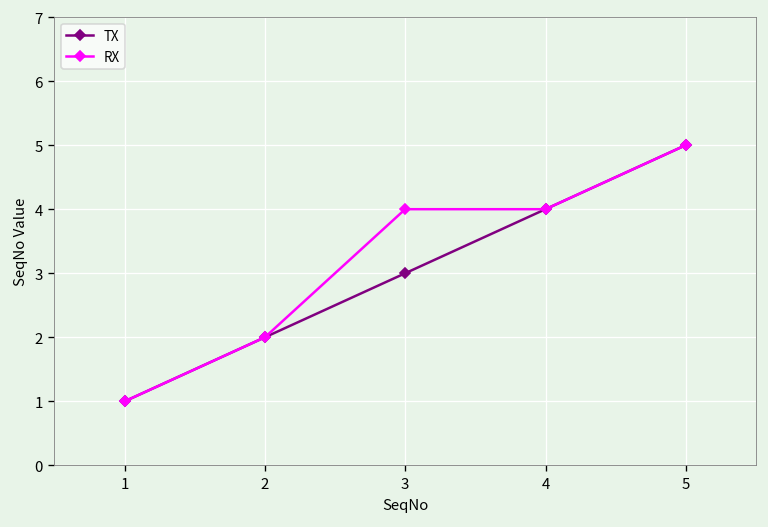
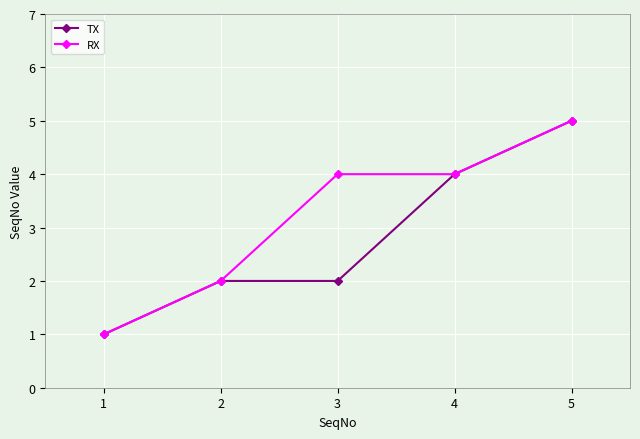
TX, 3: 3 -> 2
